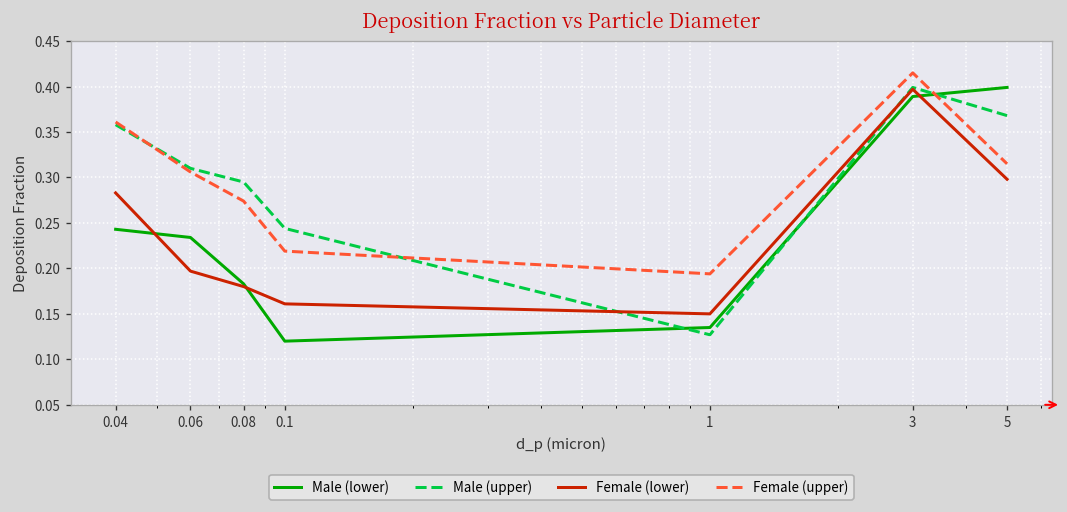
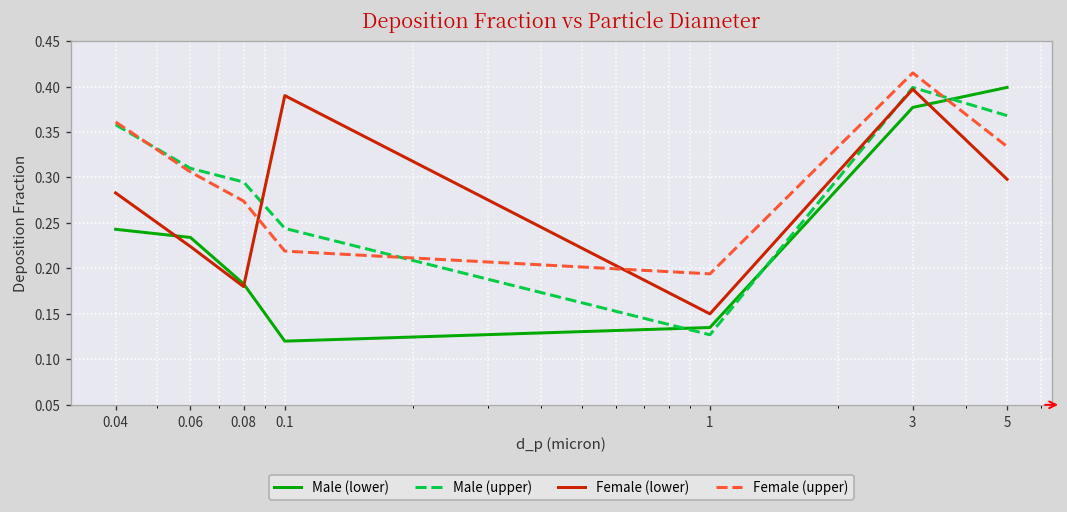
Female (lower), 0.06: 0.20 -> 0.22
Female (lower), 0.1: 0.16 -> 0.39
Male (lower), 3: 0.39 -> 0.38
Female (upper), 5: 0.32 -> 0.33
